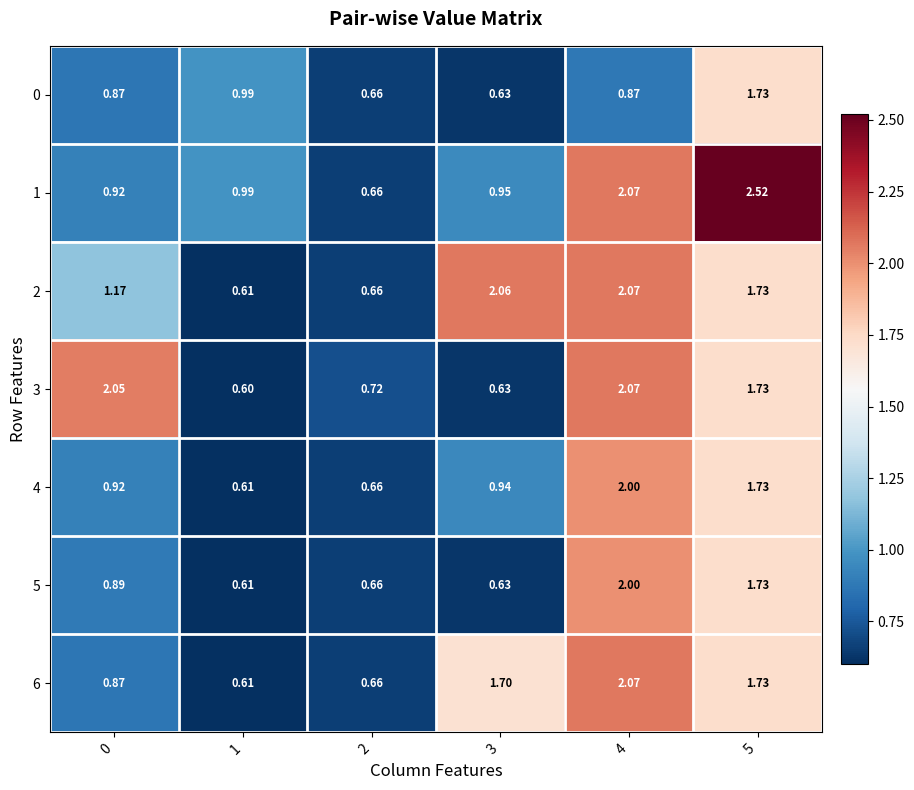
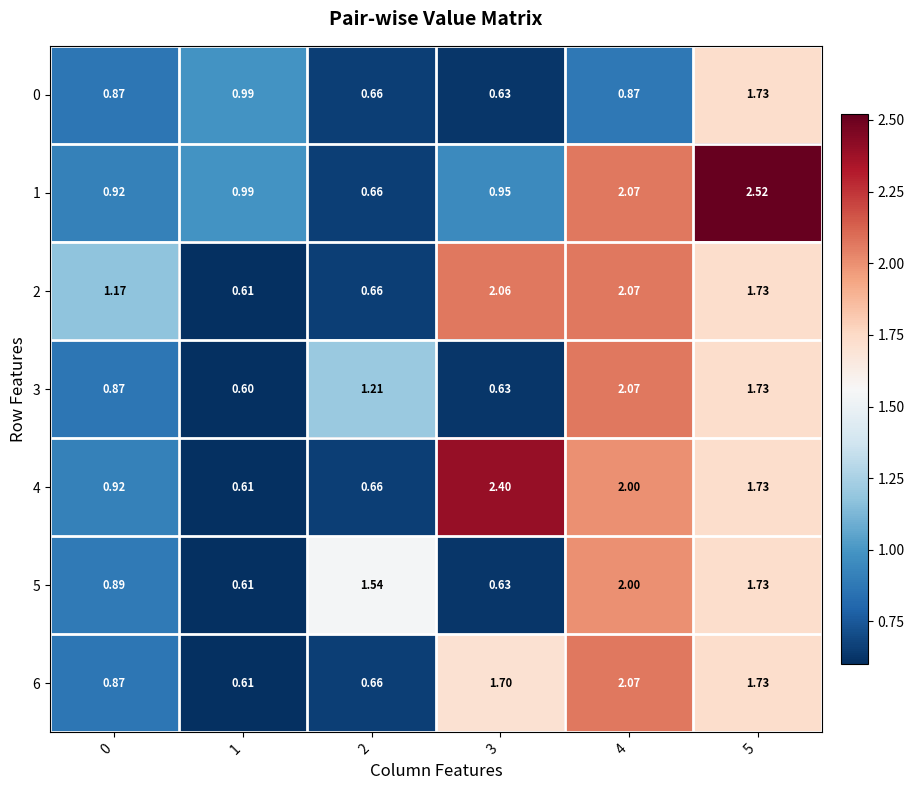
3, 0: 2.05 -> 0.87
3, 2: 0.72 -> 1.21
4, 3: 0.94 -> 2.40
5, 2: 0.66 -> 1.54
